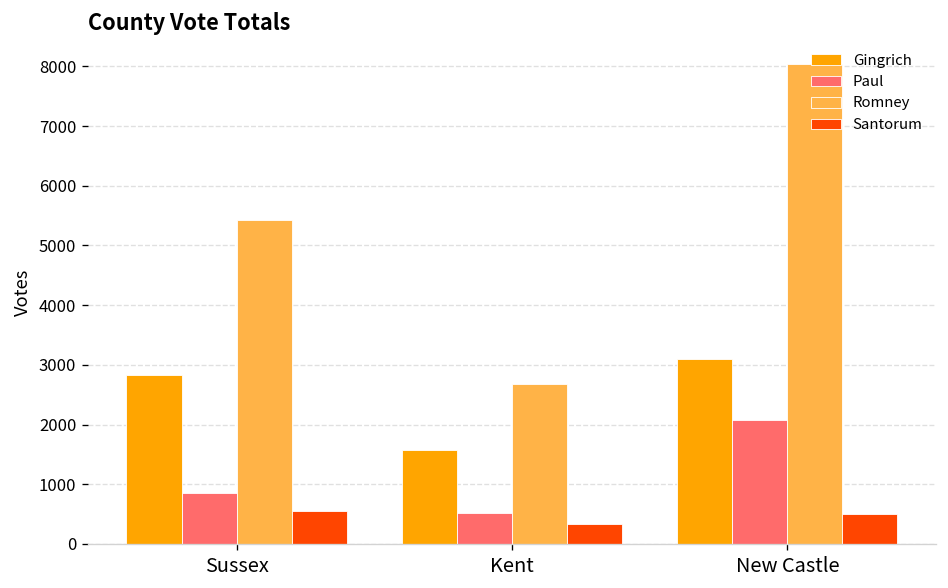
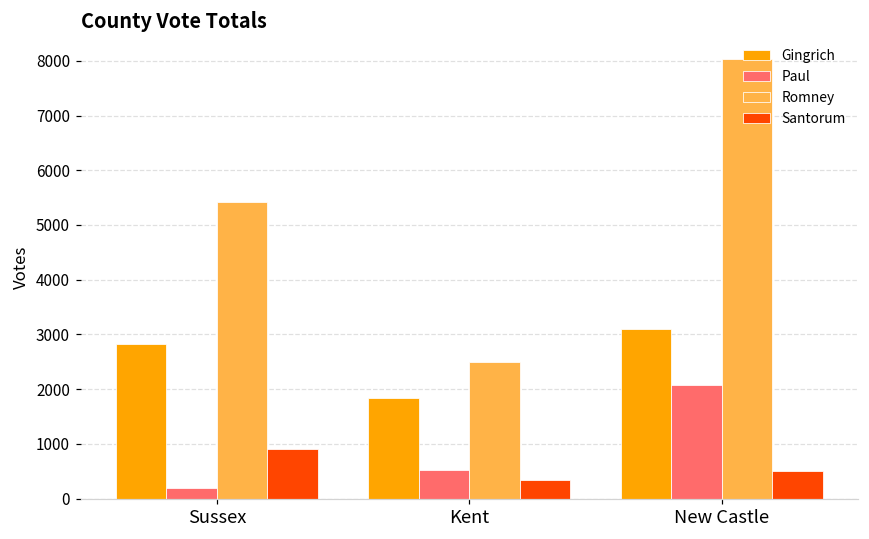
Paul, Sussex: 900 -> 200
Santorum, Sussex: 600 -> 900
Gingrich, Kent: 1600 -> 1800
Romney, Kent: 2700 -> 2500
